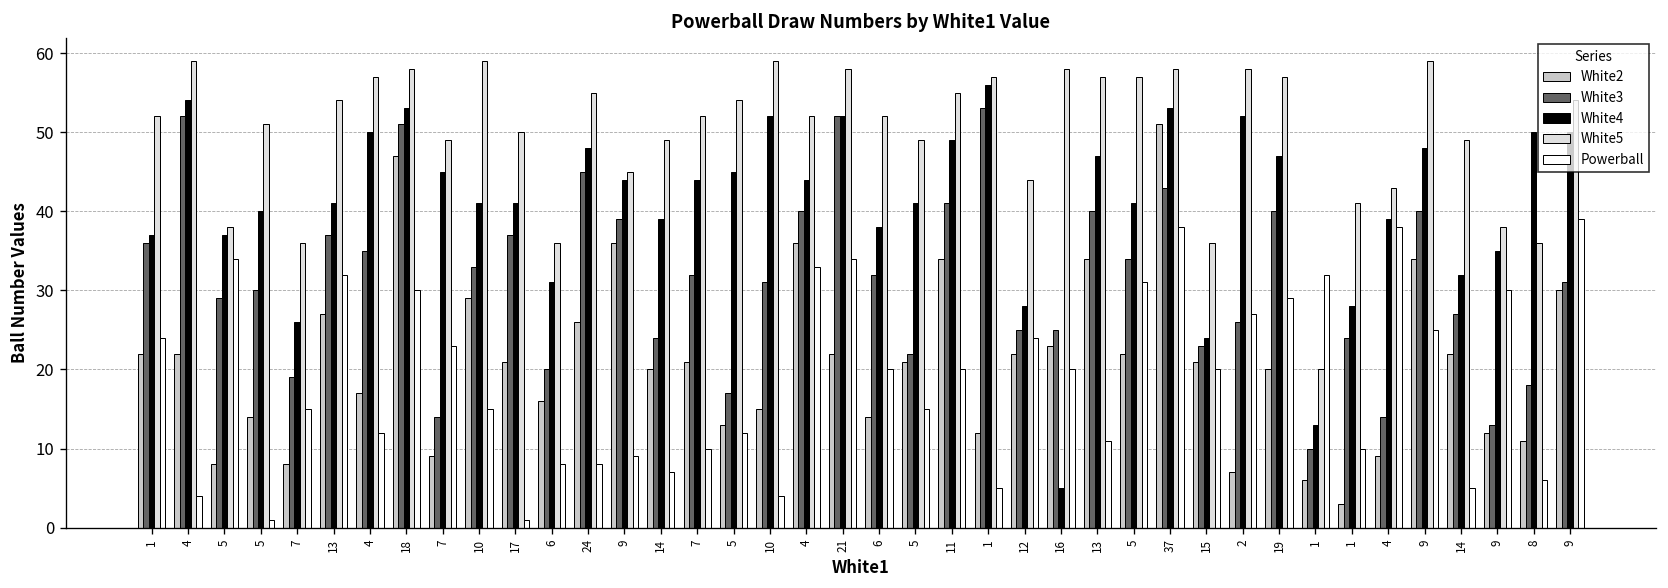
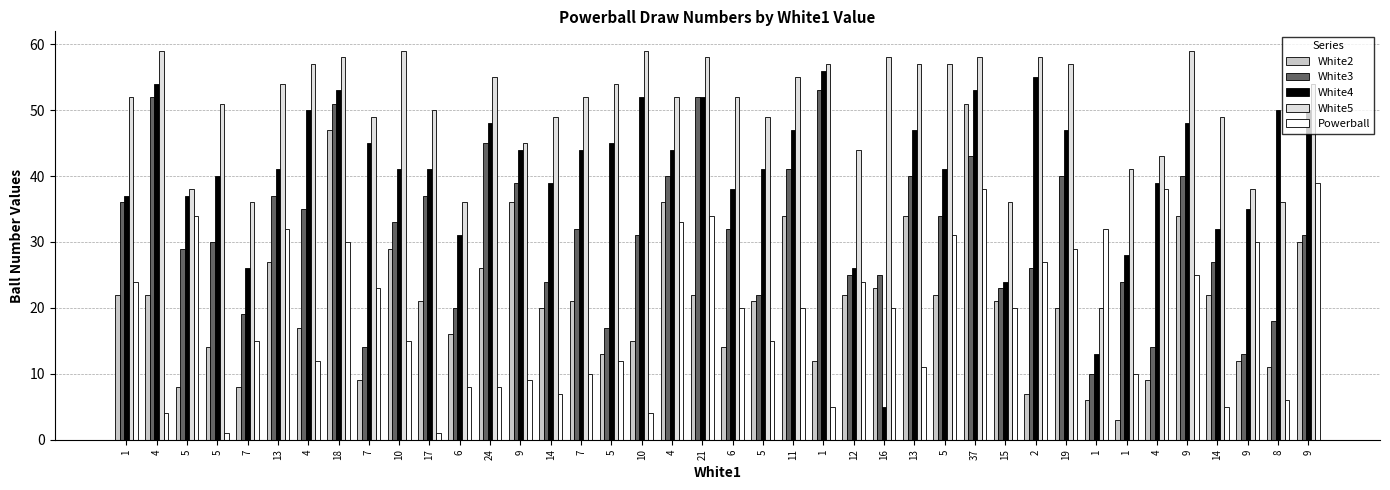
White4, 11: 49 -> 47
White4, 12: 28 -> 26
White4, 2: 52 -> 55
